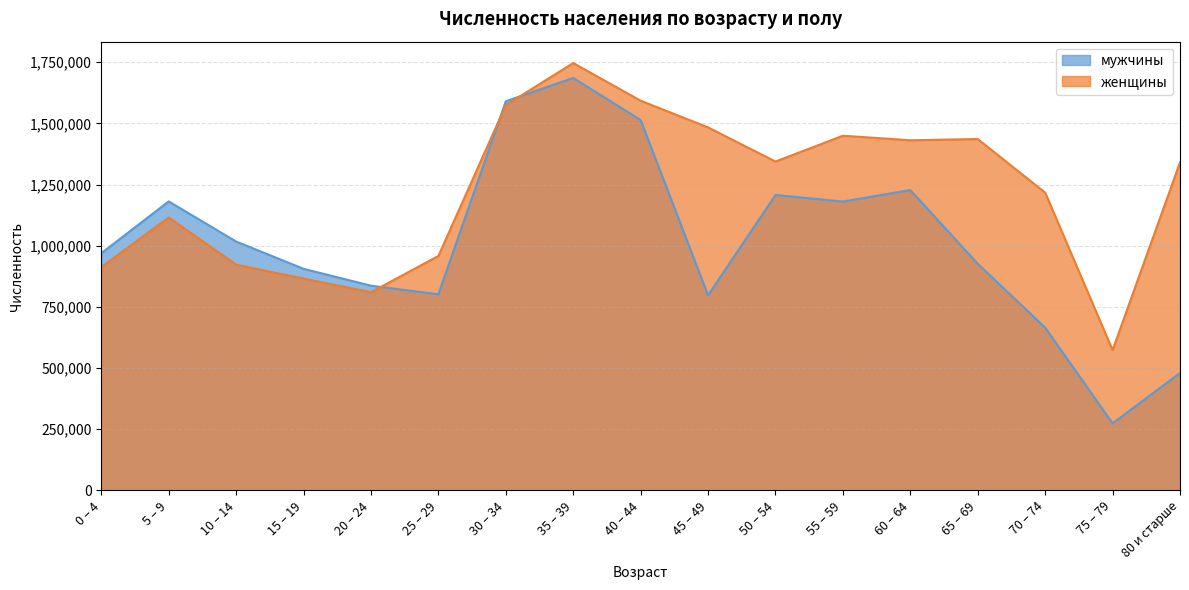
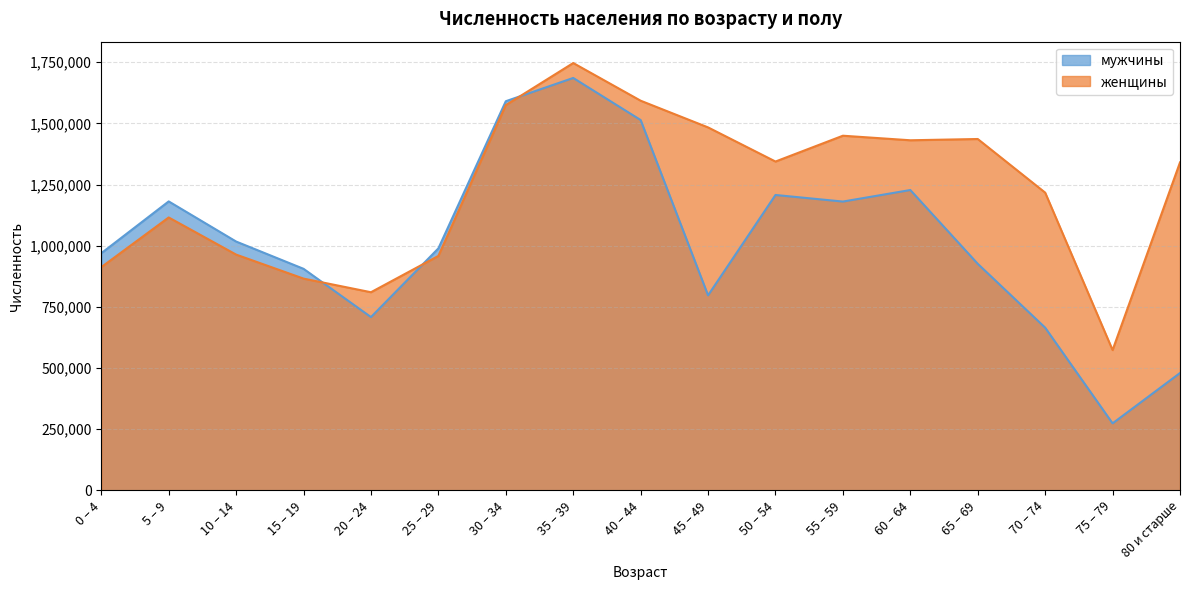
женщины, 10 – 14: 920,000 -> 960,000
мужчины, 20 – 24: 840,000 -> 710,000
мужчины, 25 – 29: 800,000 -> 990,000
